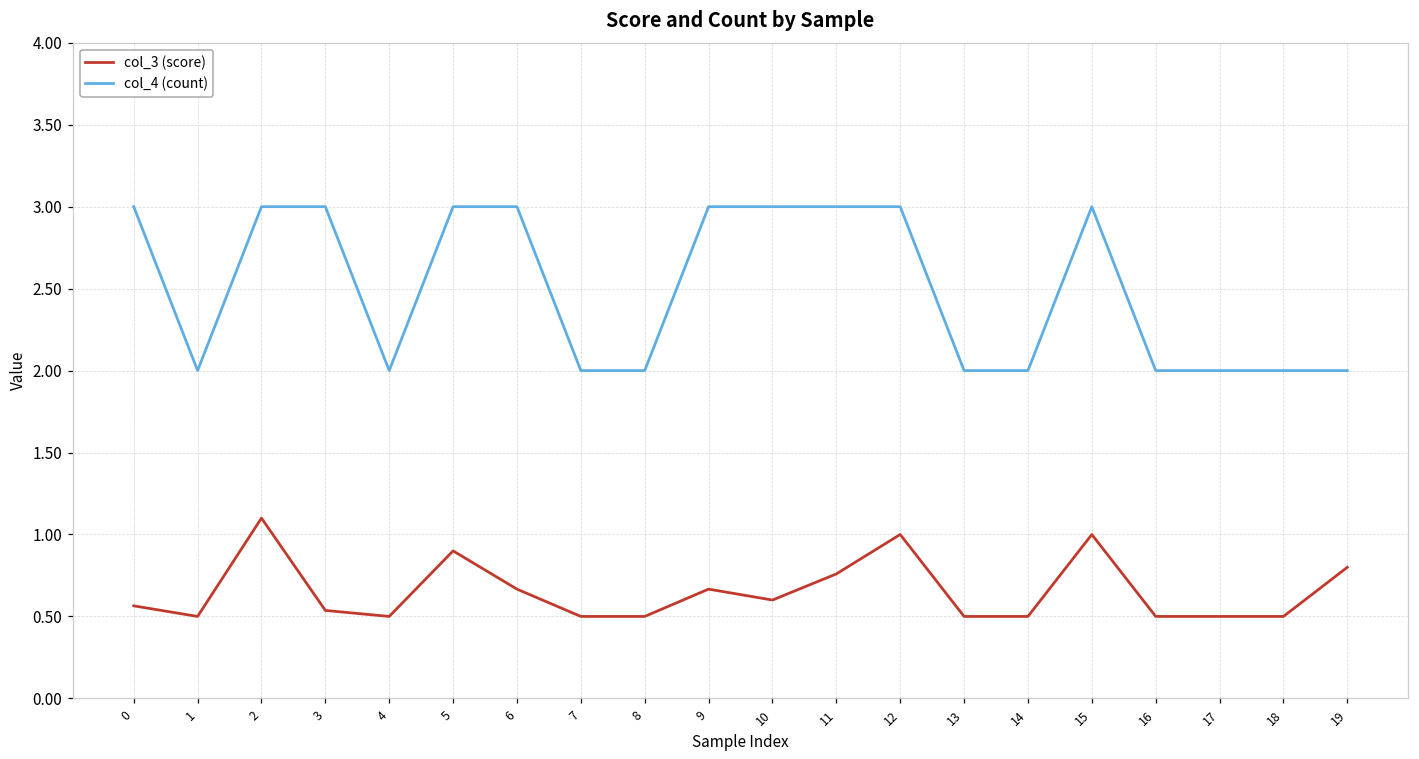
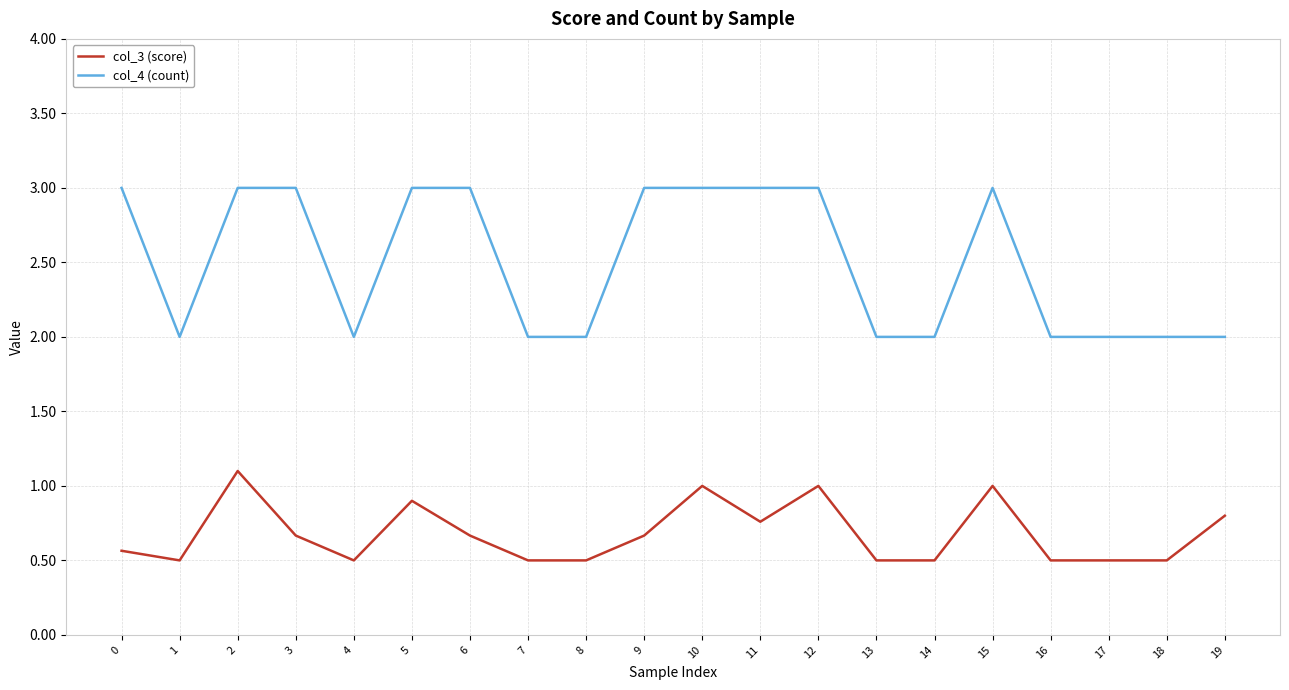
col_3 (score), 3: 0.54 -> 0.67
col_3 (score), 10: 0.6 -> 1.0
